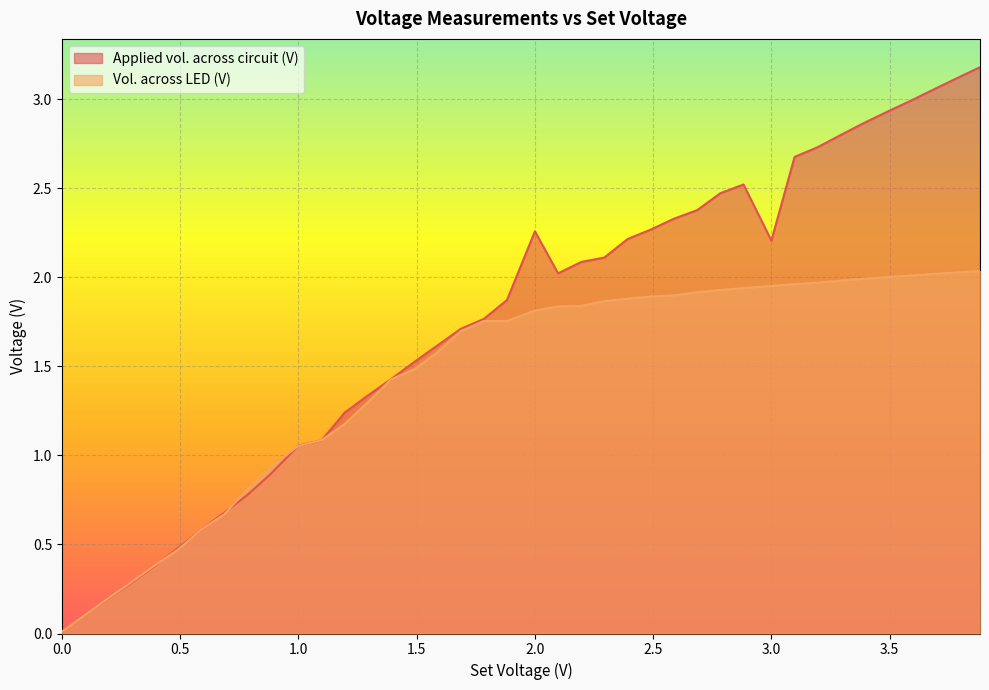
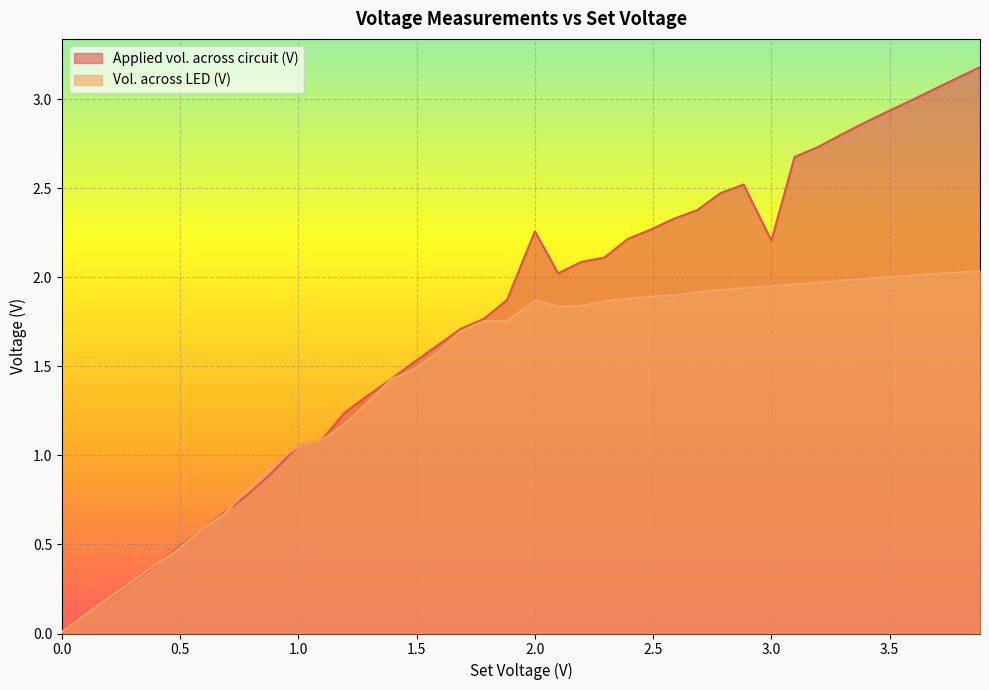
Vol. across LED (V), 2.0: 1.81 -> 1.87
